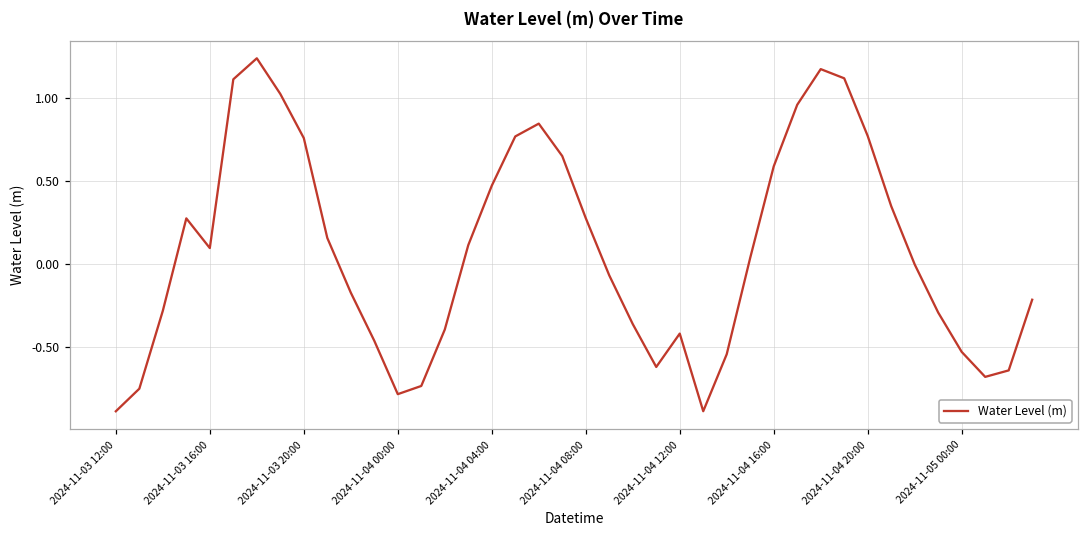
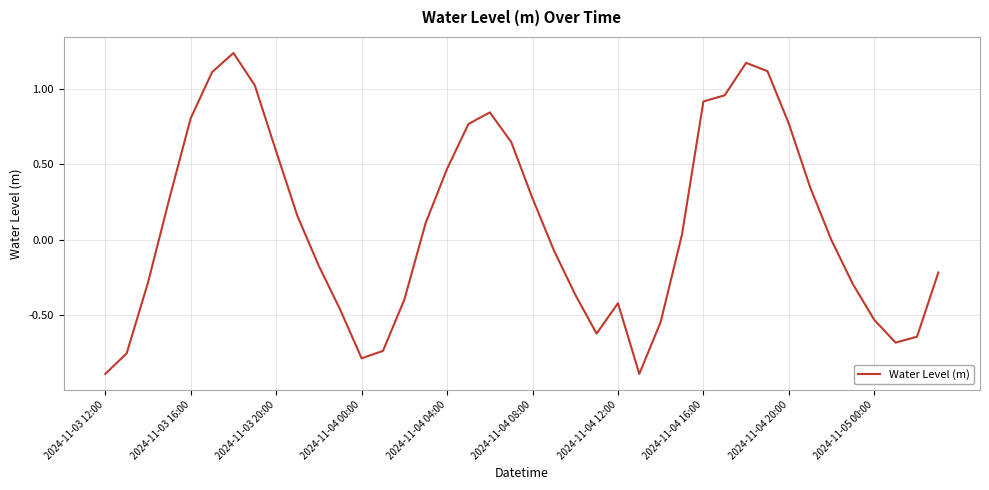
2024-11-03 16:00: 0.09 -> 0.81
2024-11-03 20:00: 0.76 -> 0.59
2024-11-04 16:00: 0.59 -> 0.92
